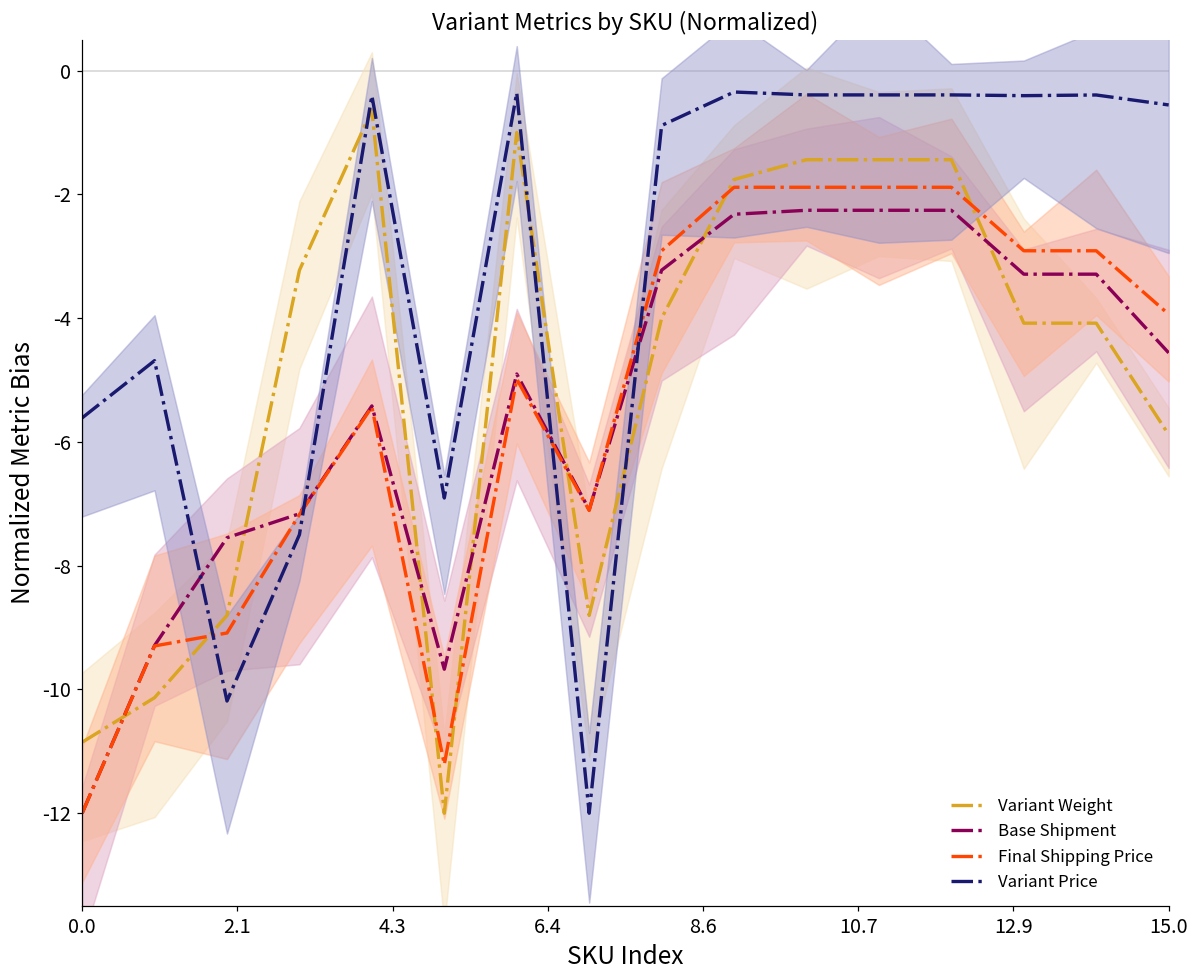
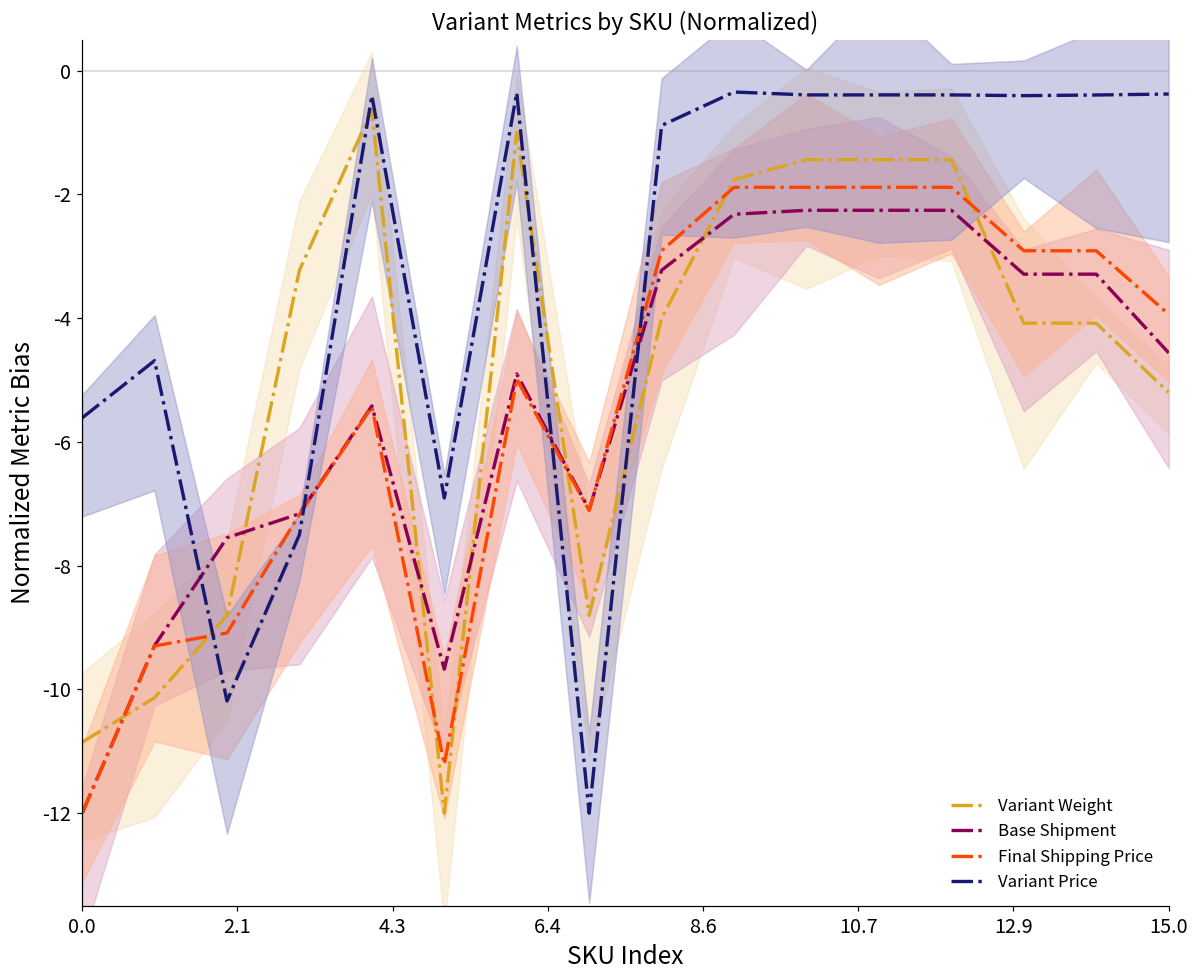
Variant Weight, 15.0: -5.9 -> -5.2
Variant Price, 15.0: -0.6 -> -0.4
